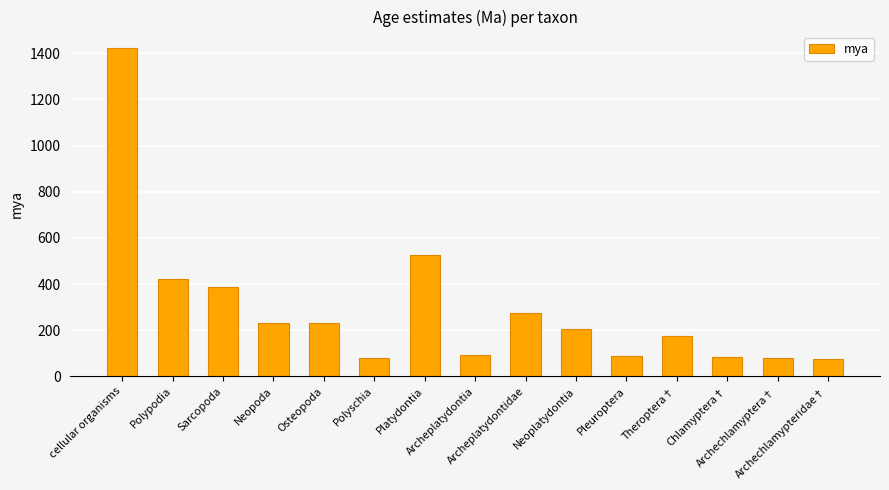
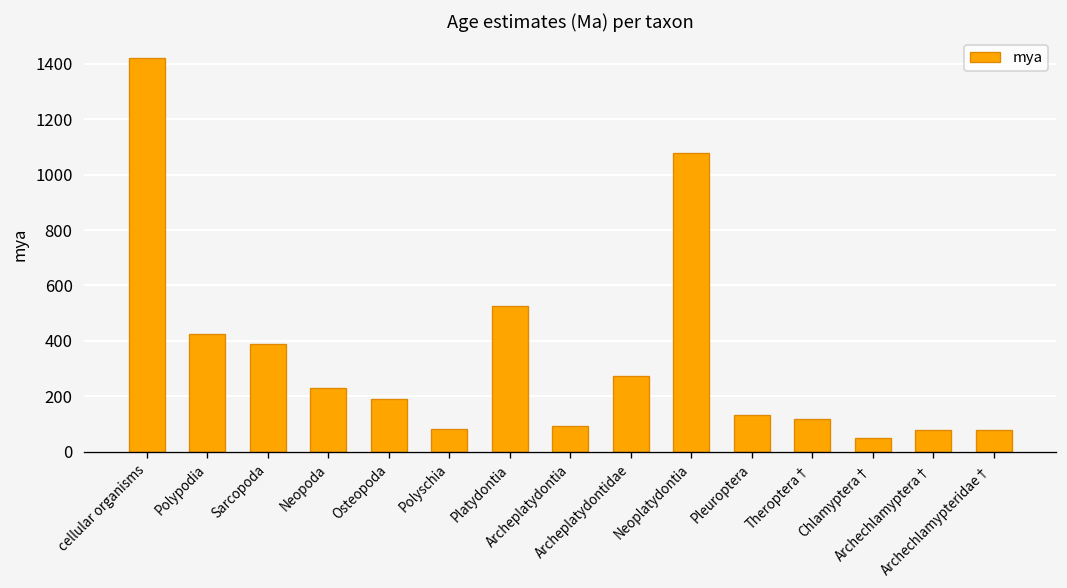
Osteopoda: 230 -> 190
Neoplatydontia: 200 -> 1080
Pleuroptera: 90 -> 130
Theroptera†: 170 -> 120
Chlamyptera†: 80 -> 50
